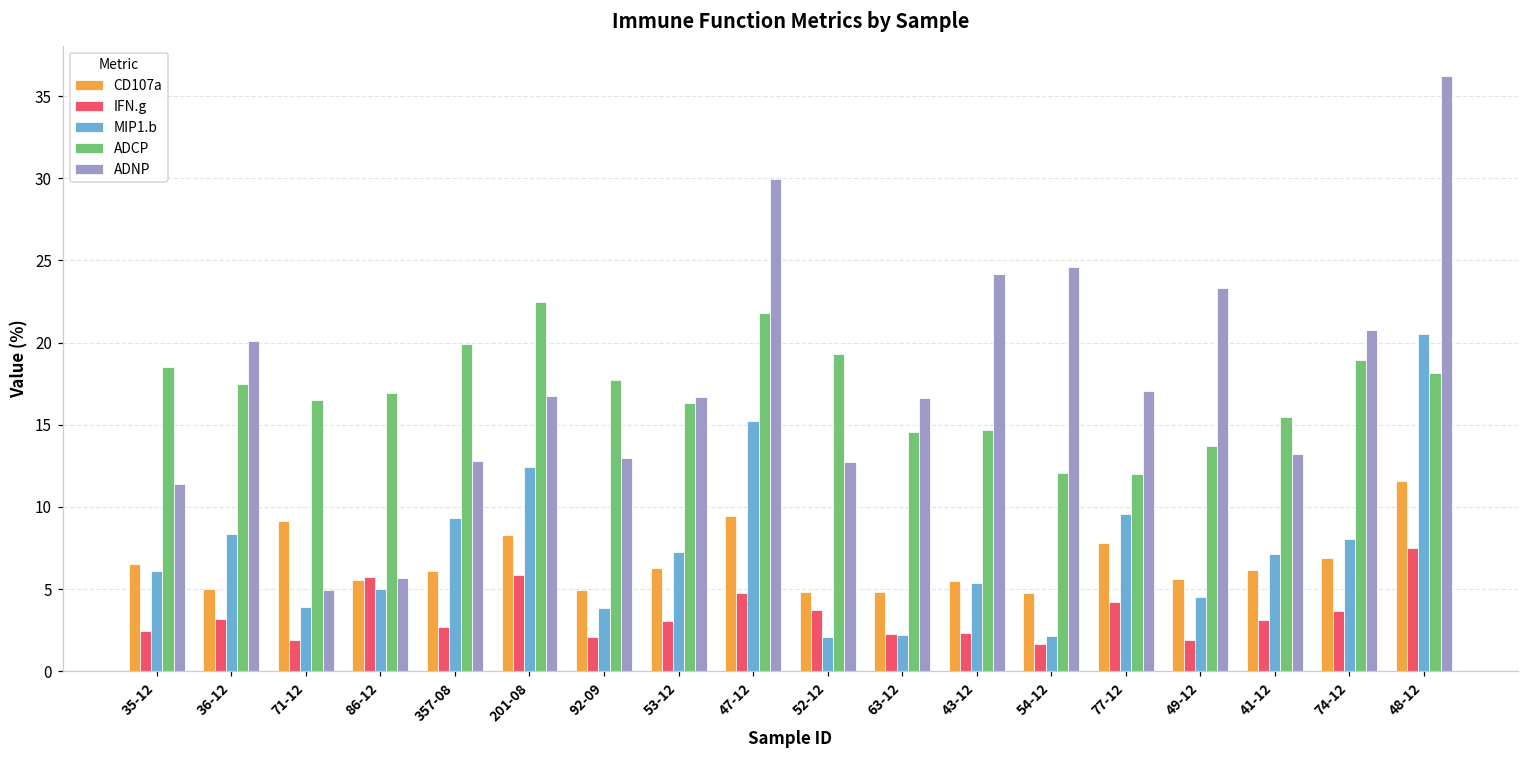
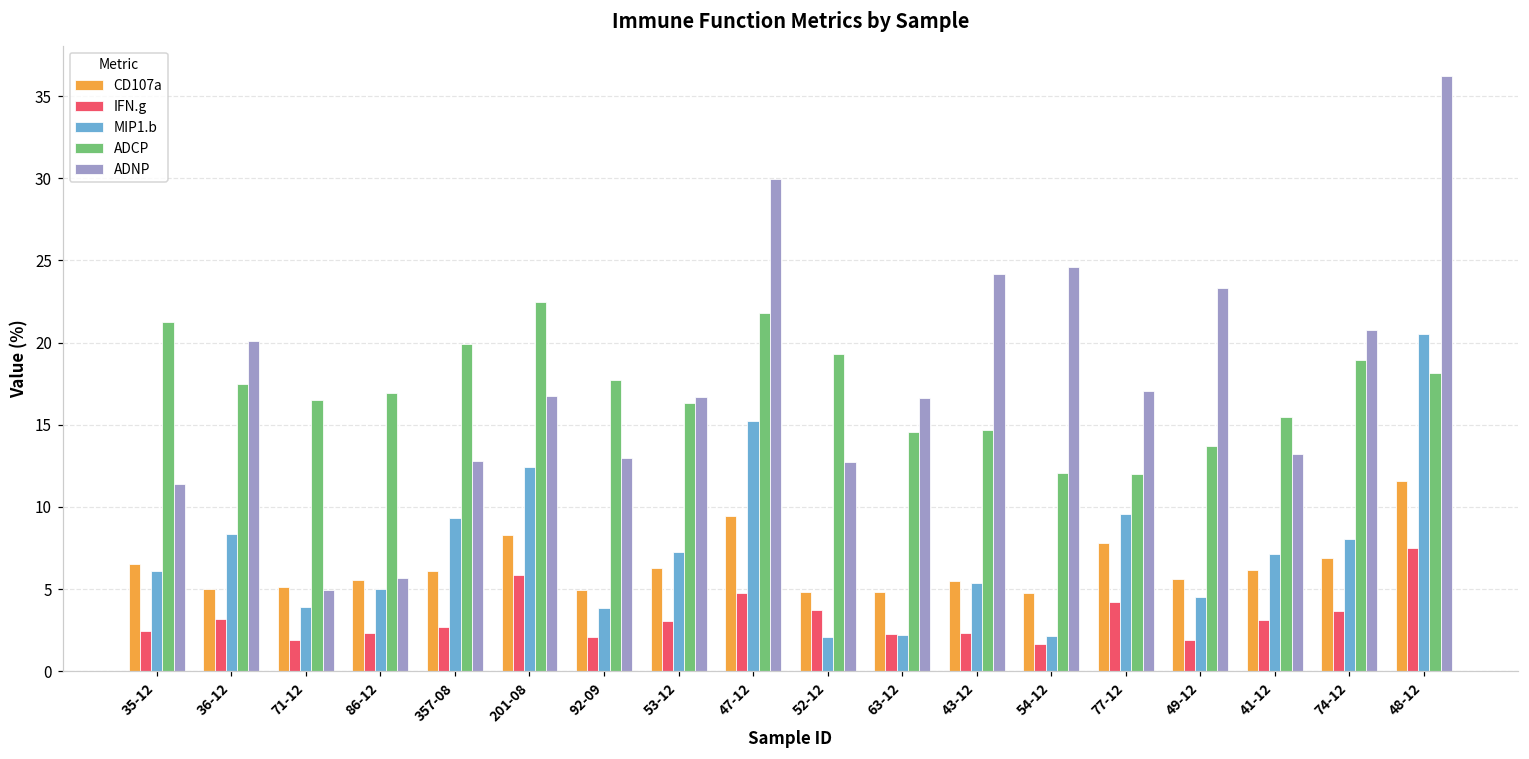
ADCP, 35-12: 18.5 -> 21.3
CD107a, 71-12: 9.1 -> 5.1
IFN.g, 86-12: 5.7 -> 2.3
